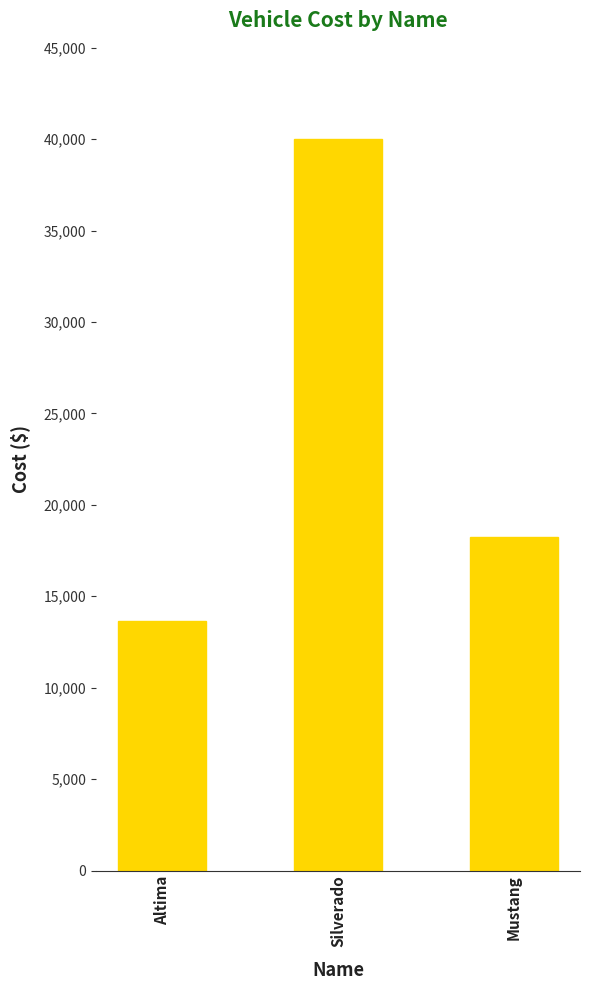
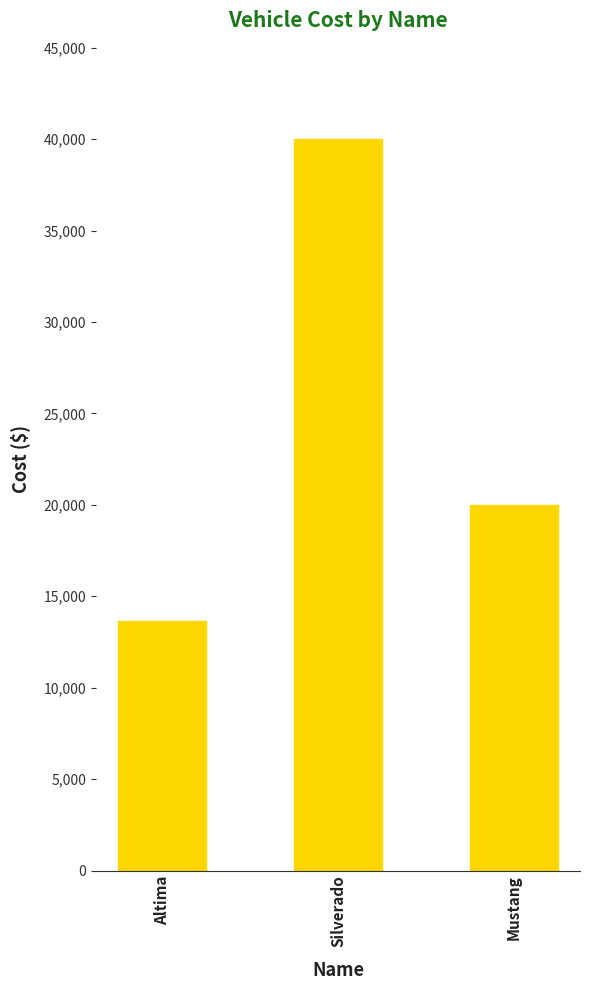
Mustang: 18,200 -> 20,000
